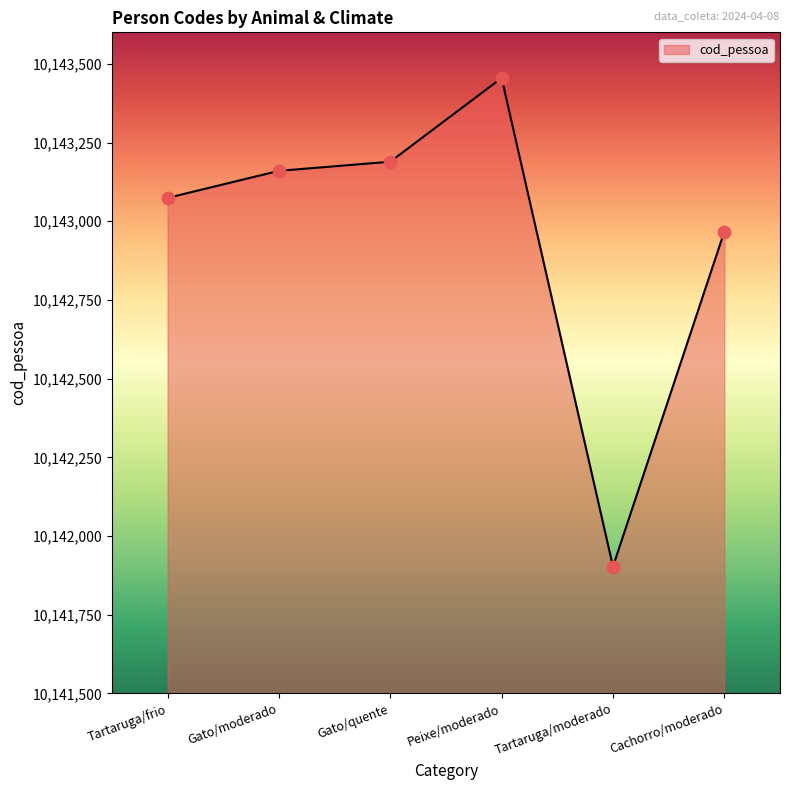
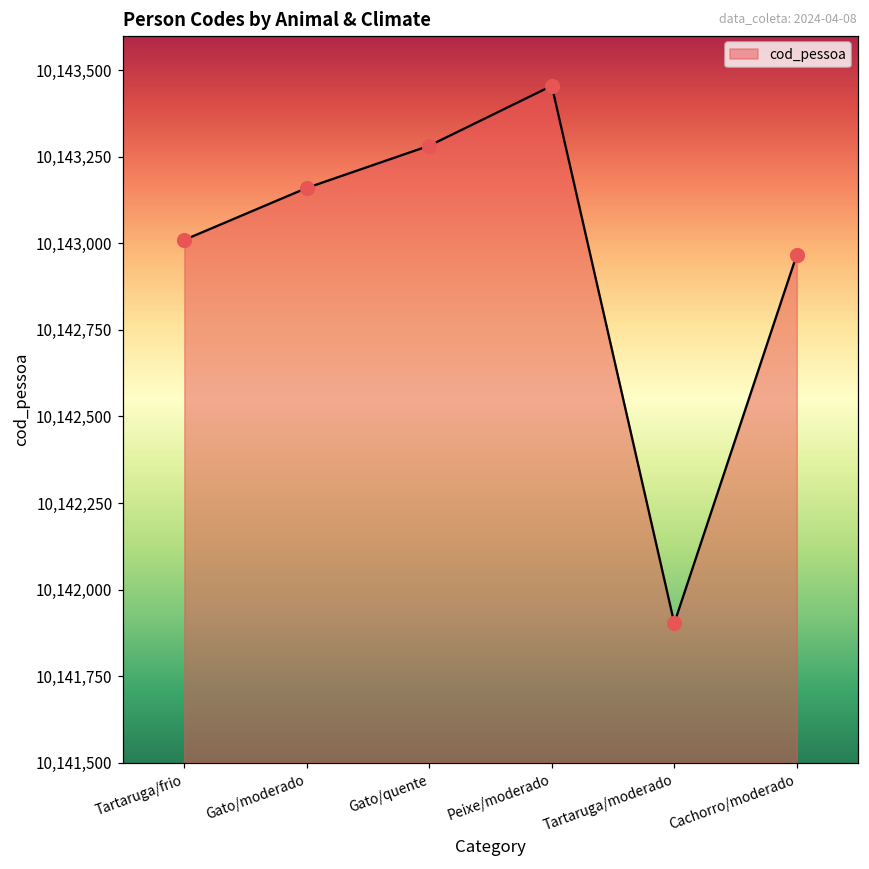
Tartaruga/frio: 10,143,070 -> 10,143,010
Gato/quente: 10,143,190 -> 10,143,280
